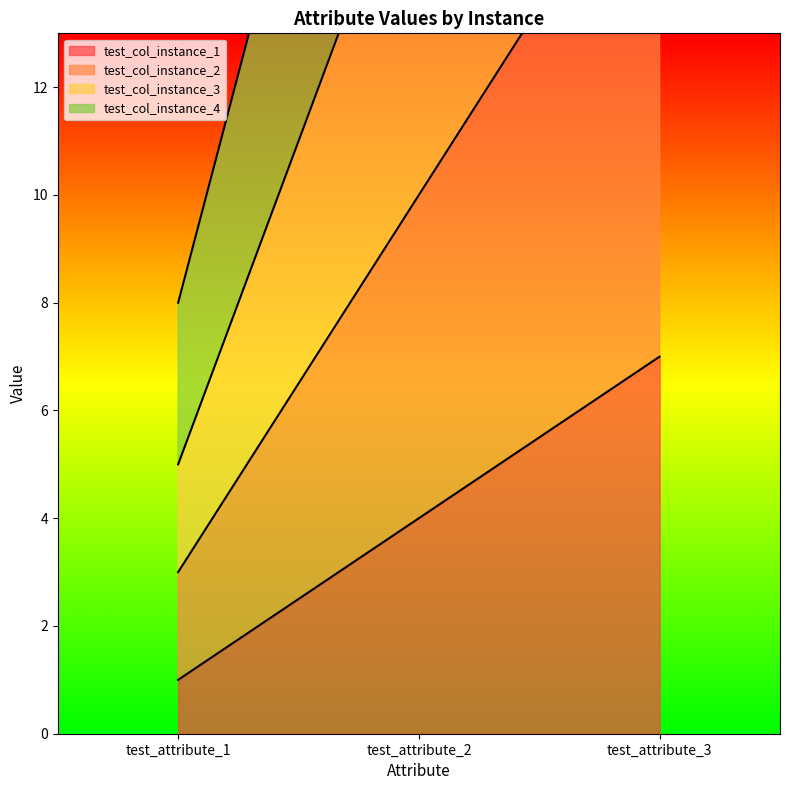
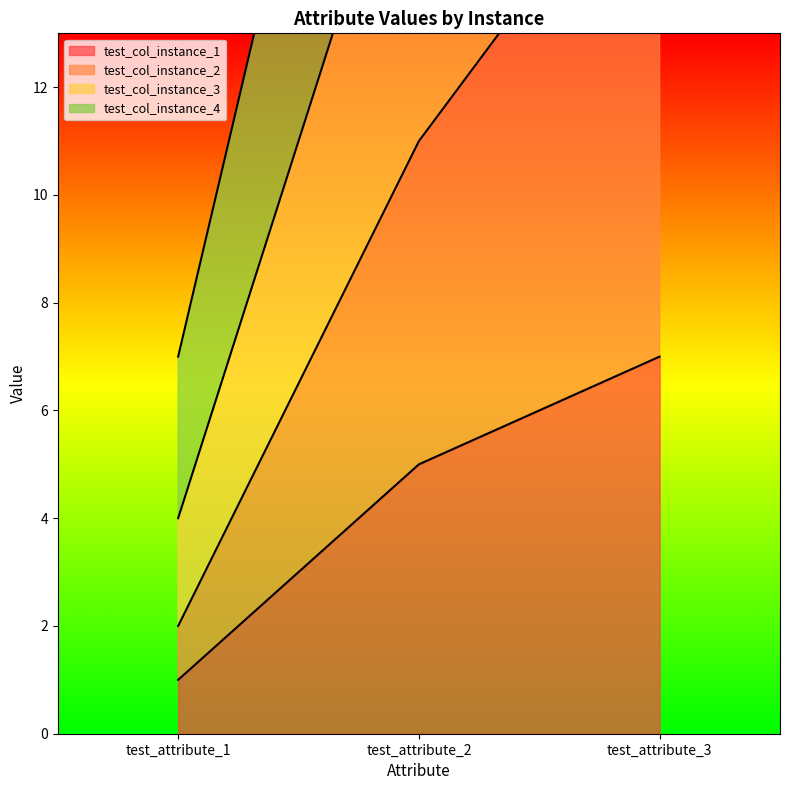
test_col_instance_2, test_attribute_1: 2 -> 1
test_col_instance_1, test_attribute_2: 4 -> 5
